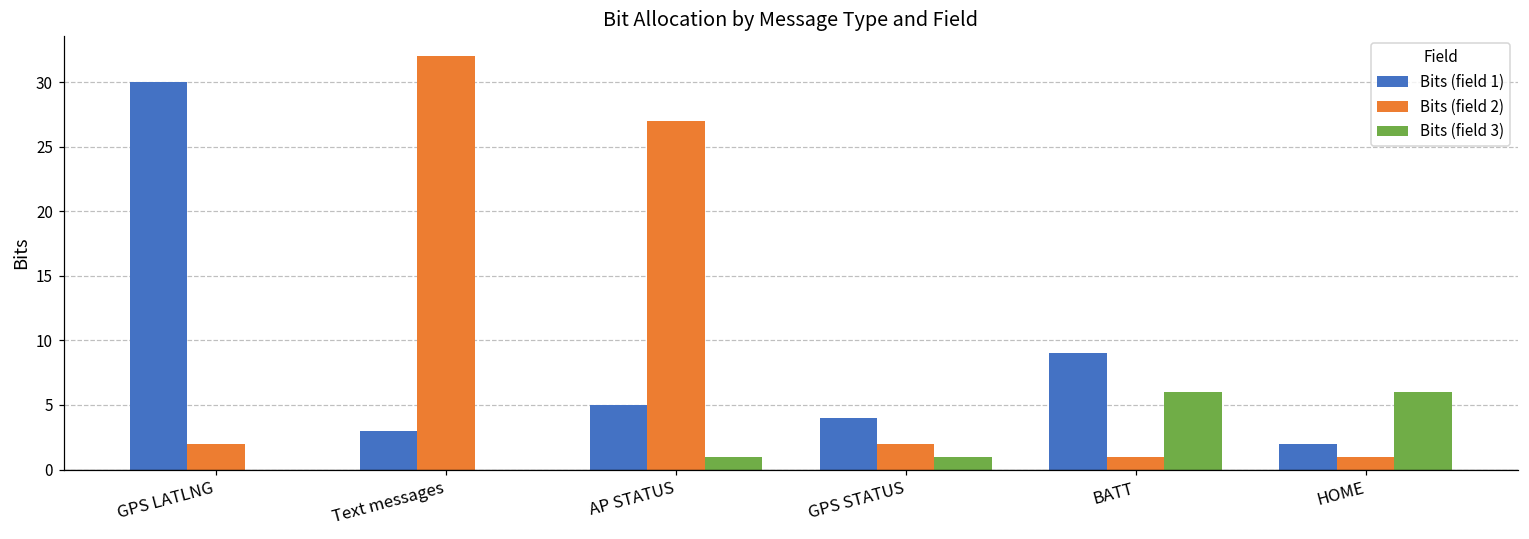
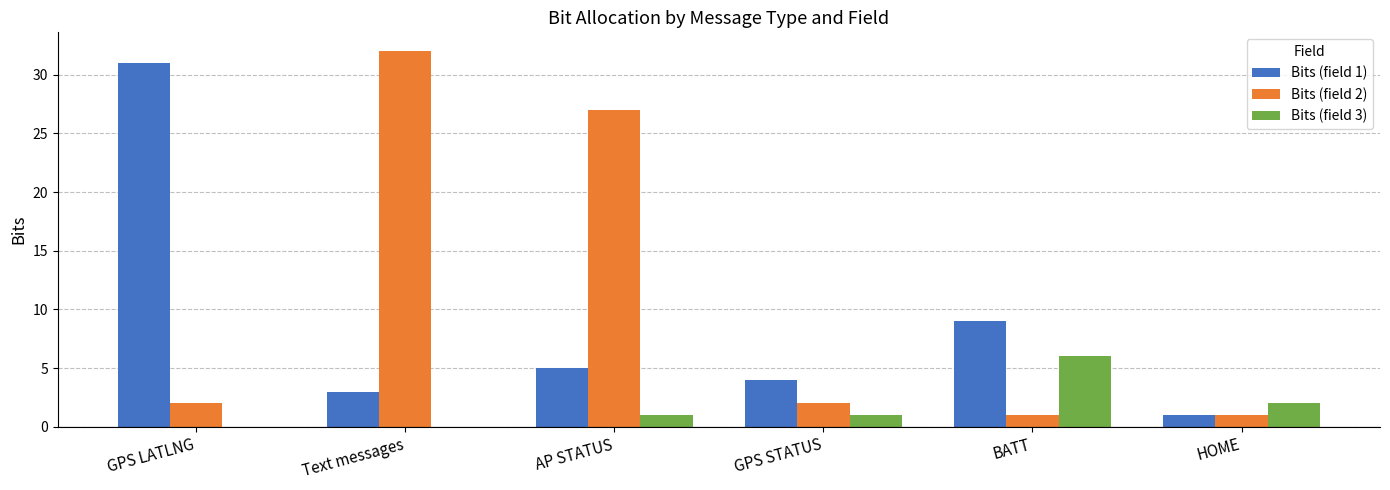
Bits (field 1), GPS LATLNG: 30 -> 31
Bits (field 1), HOME: 2 -> 1
Bits (field 3), HOME: 6 -> 2
